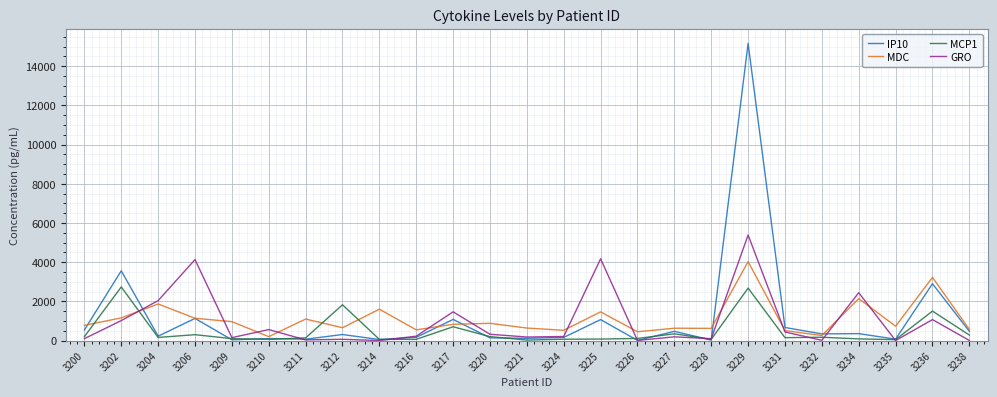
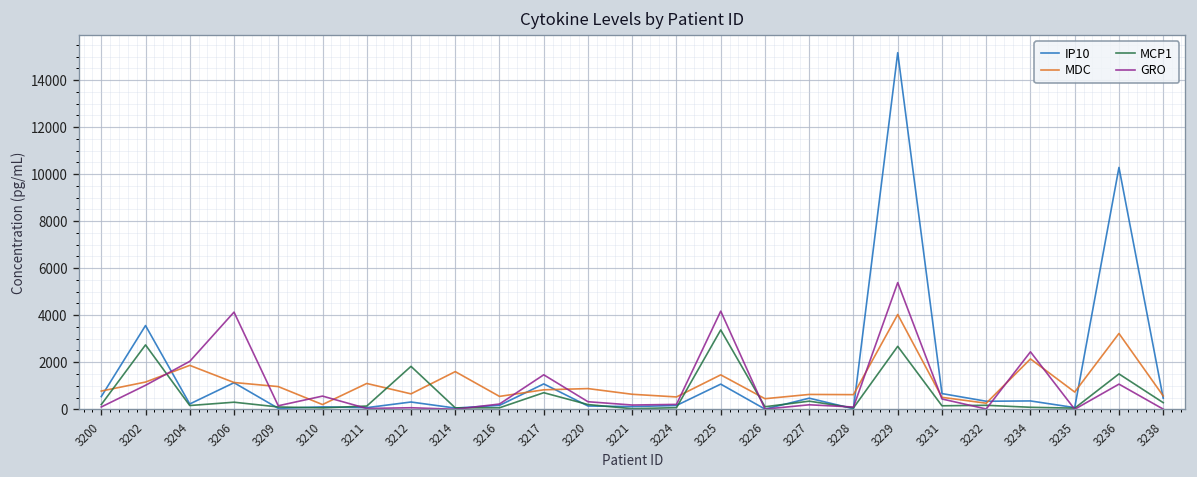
MCP1, 3225: 100 -> 3400
IP10, 3236: 2900 -> 10300
